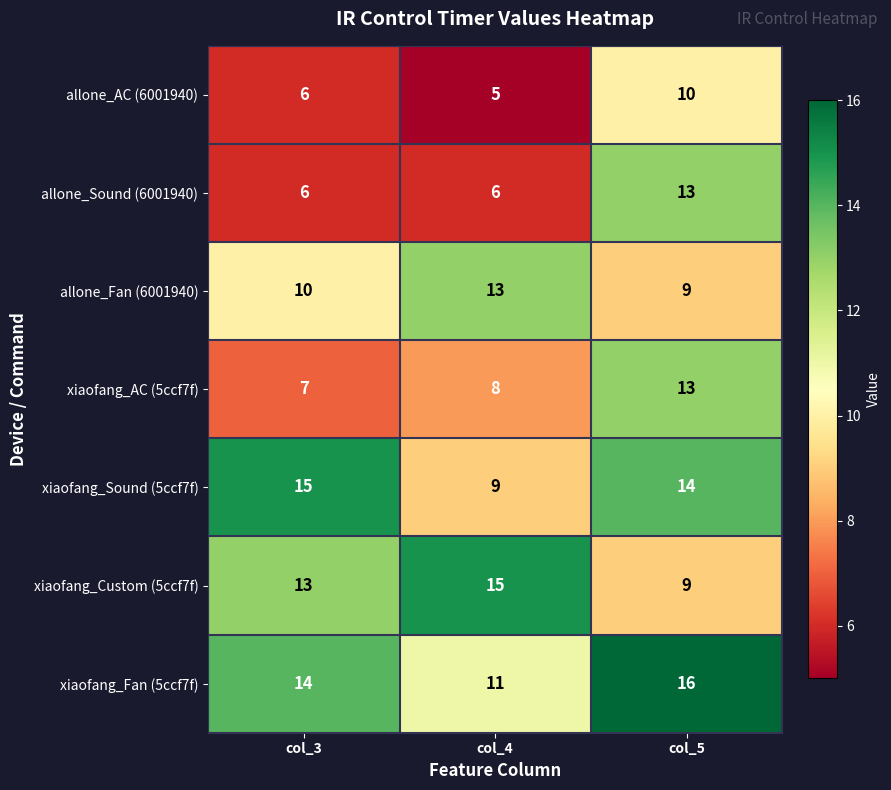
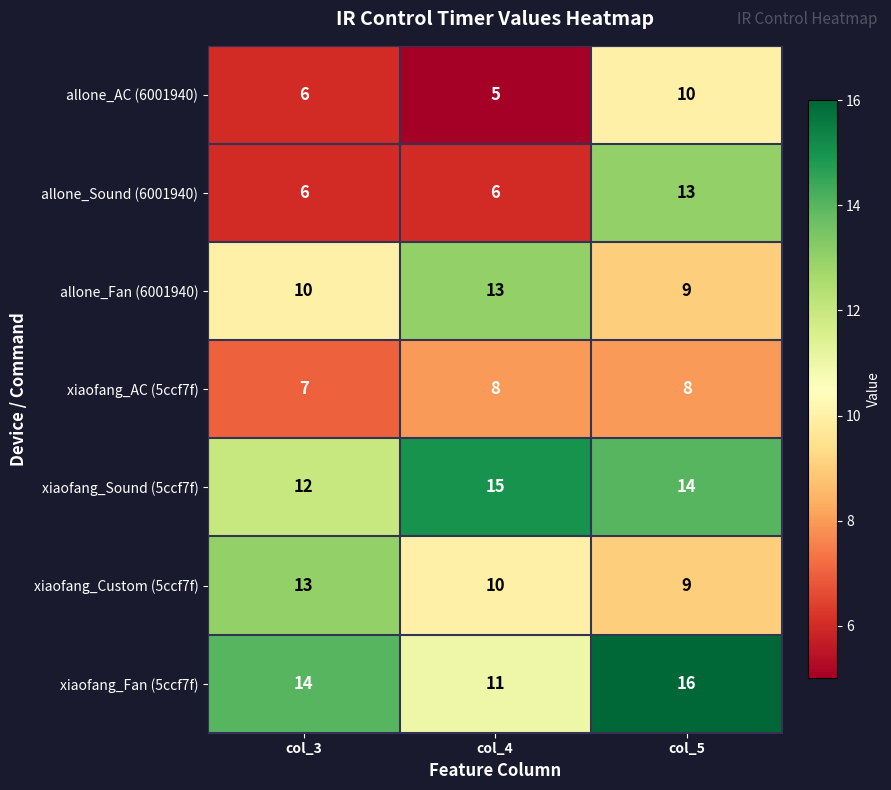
xiaofang_AC (5ccf7f), col_5: 13 -> 8
xiaofang_Sound (5ccf7f), col_3: 15 -> 12
xiaofang_Sound (5ccf7f), col_4: 9 -> 15
xiaofang_Custom (5ccf7f), col_4: 15 -> 10
